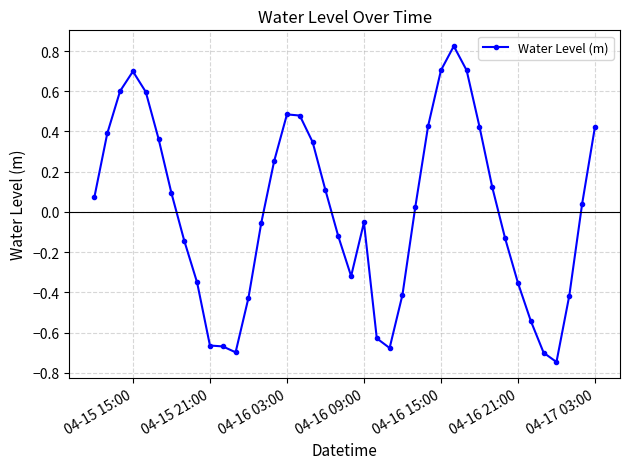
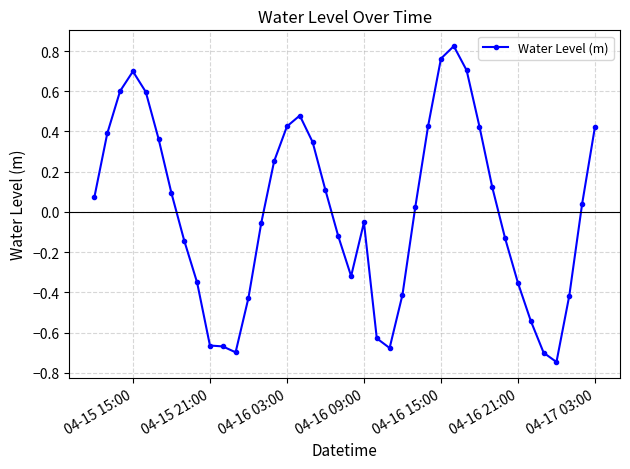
04-16 03:00: 0.48 -> 0.43
04-16 15:00: 0.70 -> 0.76
